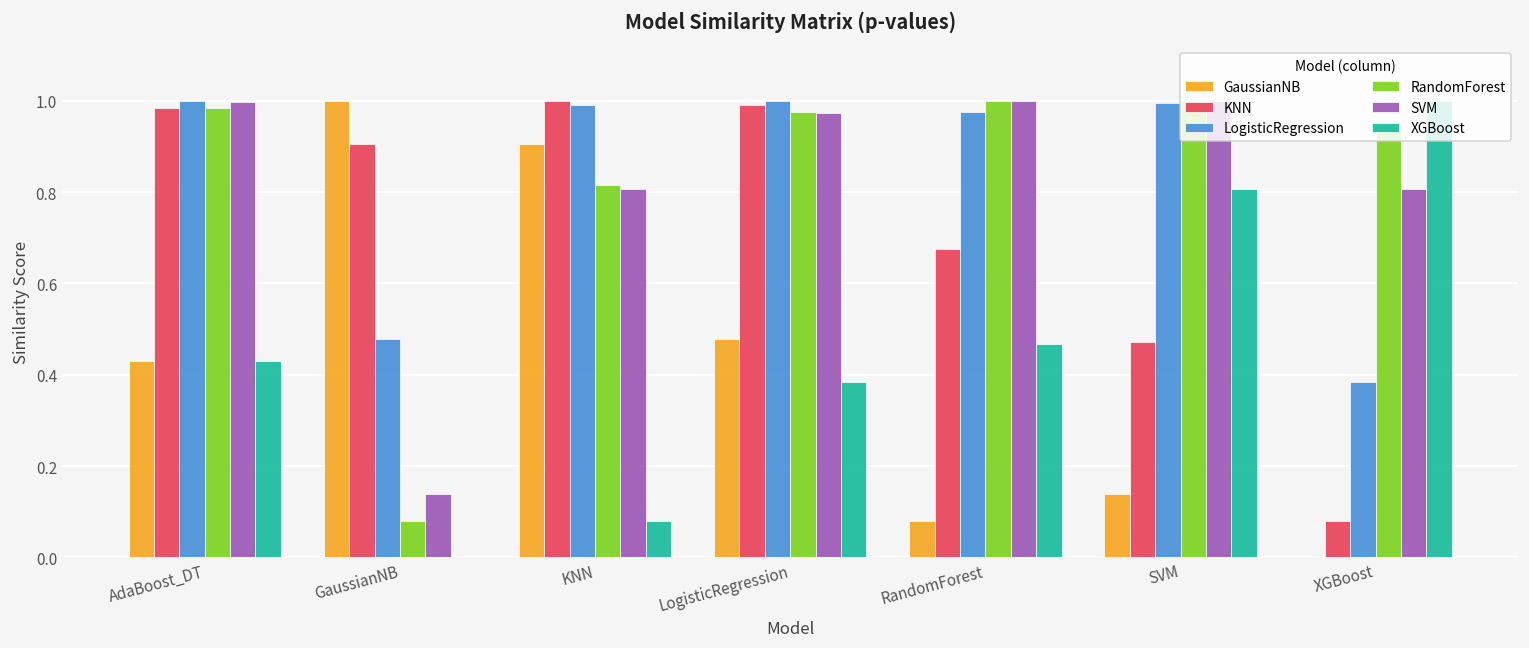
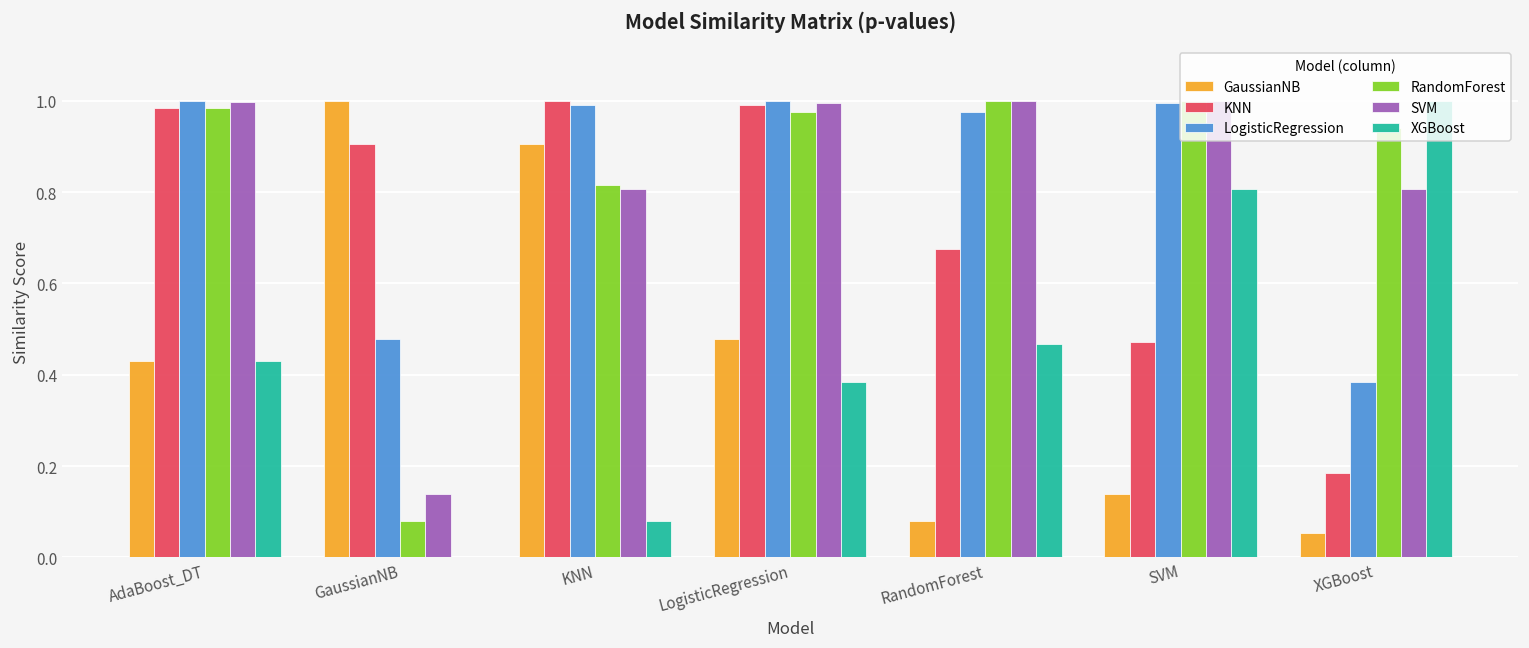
SVM, LogisticRegression: 0.97 -> 0.99
GaussianNB, XGBoost: 0.00 -> 0.05
KNN, XGBoost: 0.08 -> 0.19
